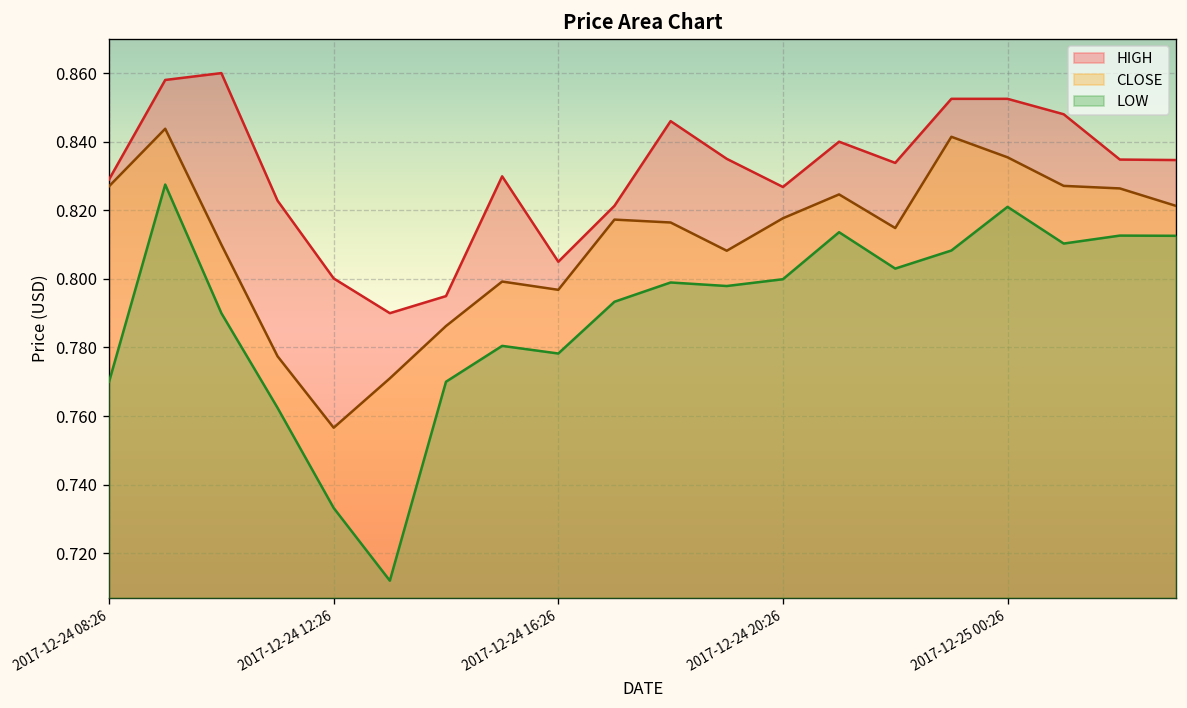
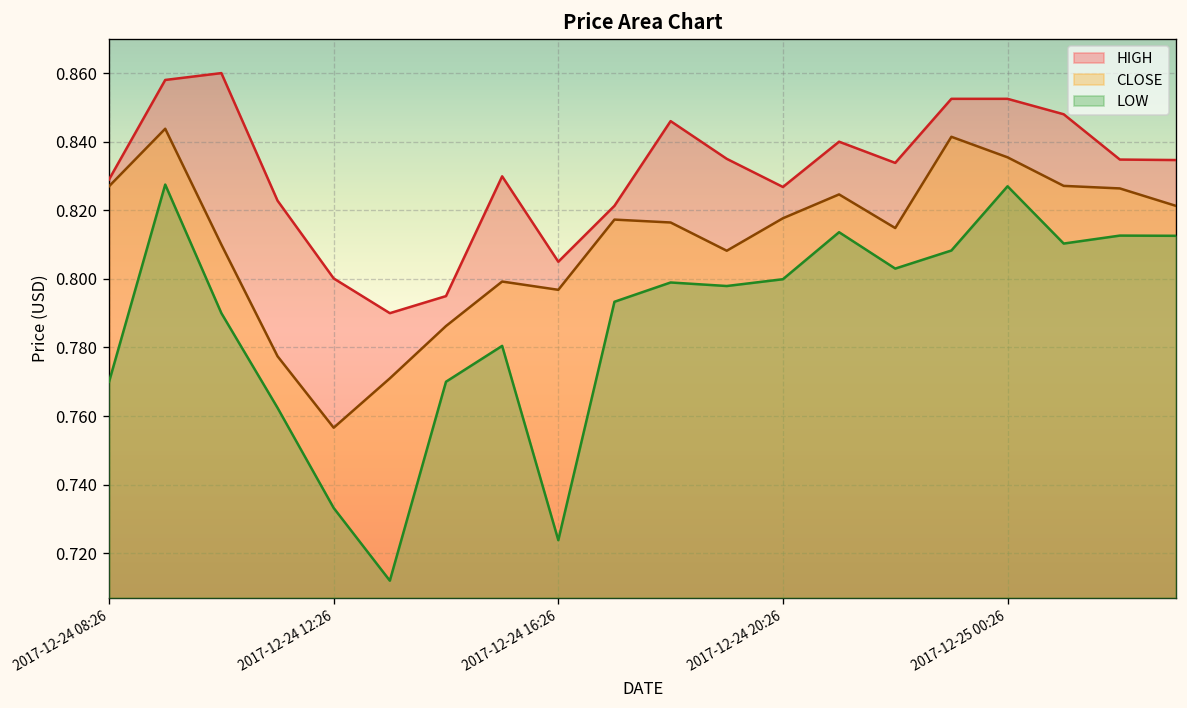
LOW, 2017-12-24 16:26: 0.778 -> 0.724
LOW, 2017-12-25 00:26: 0.821 -> 0.827
